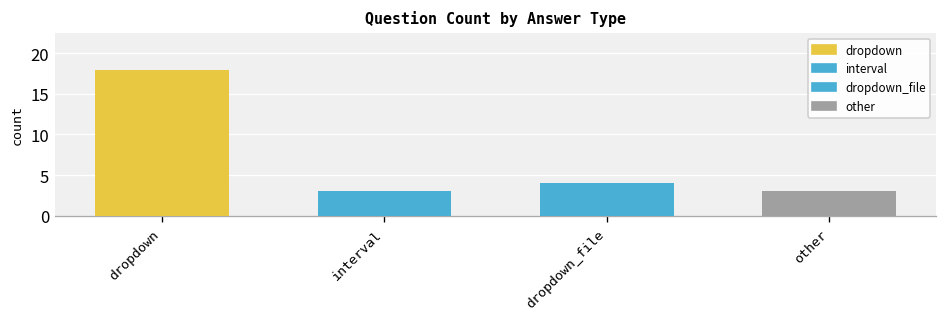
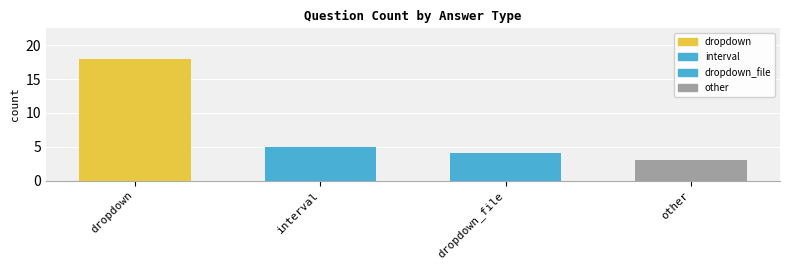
interval: 3 -> 5
